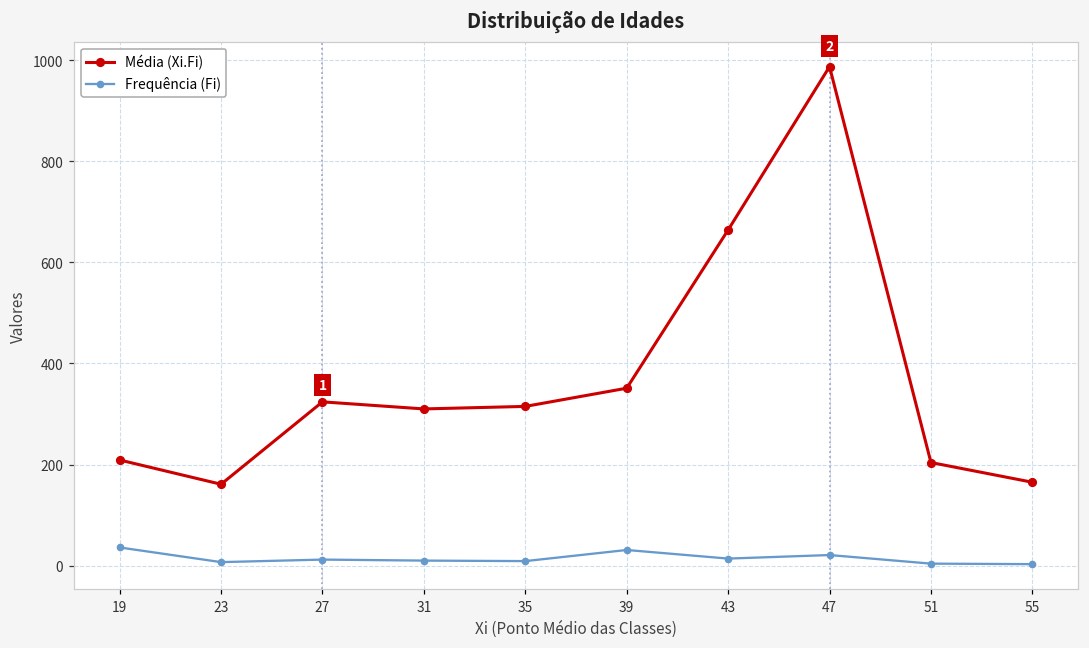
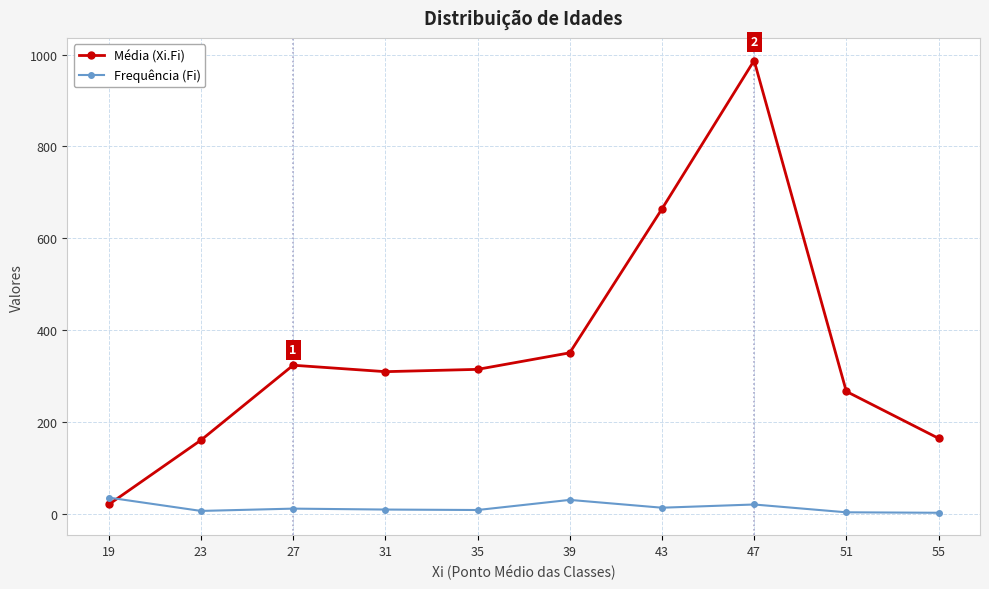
Média (Xi.Fi), 19: 210 -> 20
Média (Xi.Fi), 51: 200 -> 270
